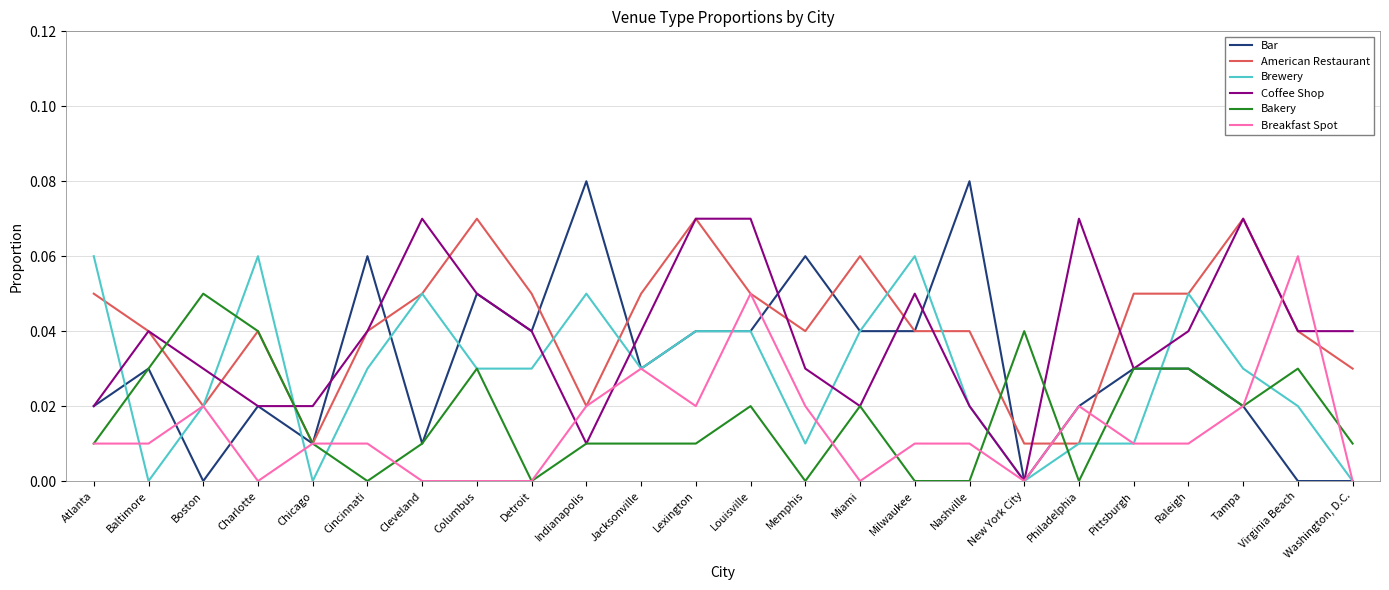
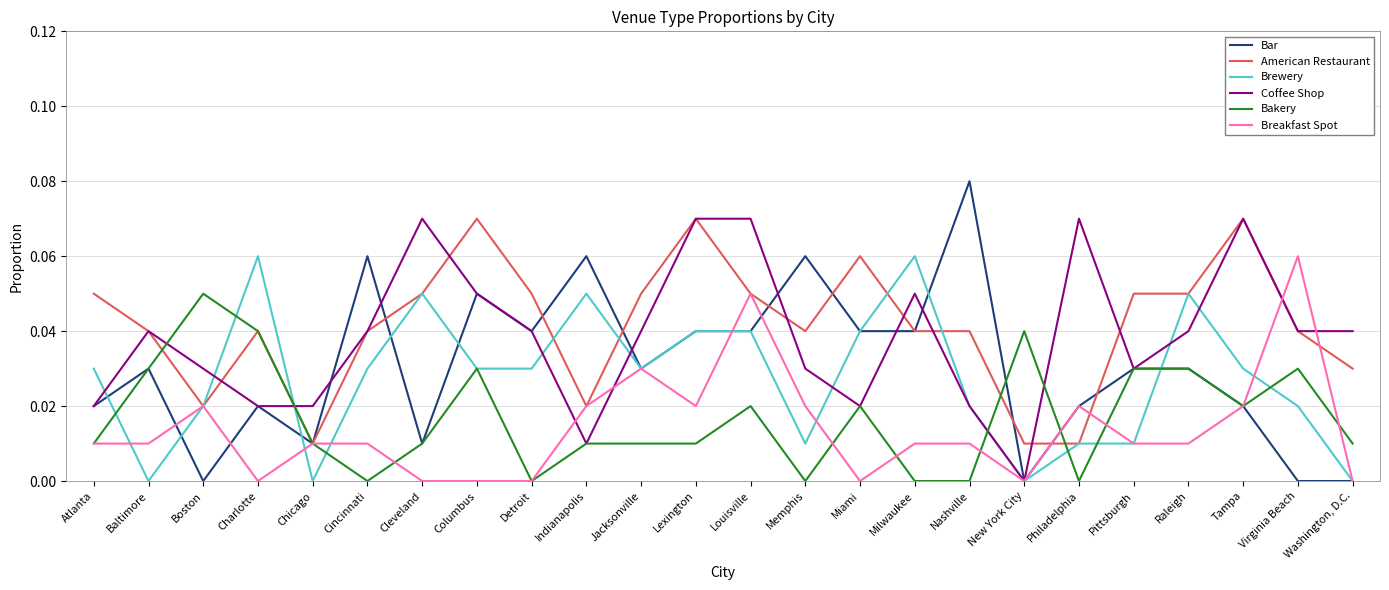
Brewery, Atlanta: 0.06 -> 0.03
Bar, Indianapolis: 0.08 -> 0.06
